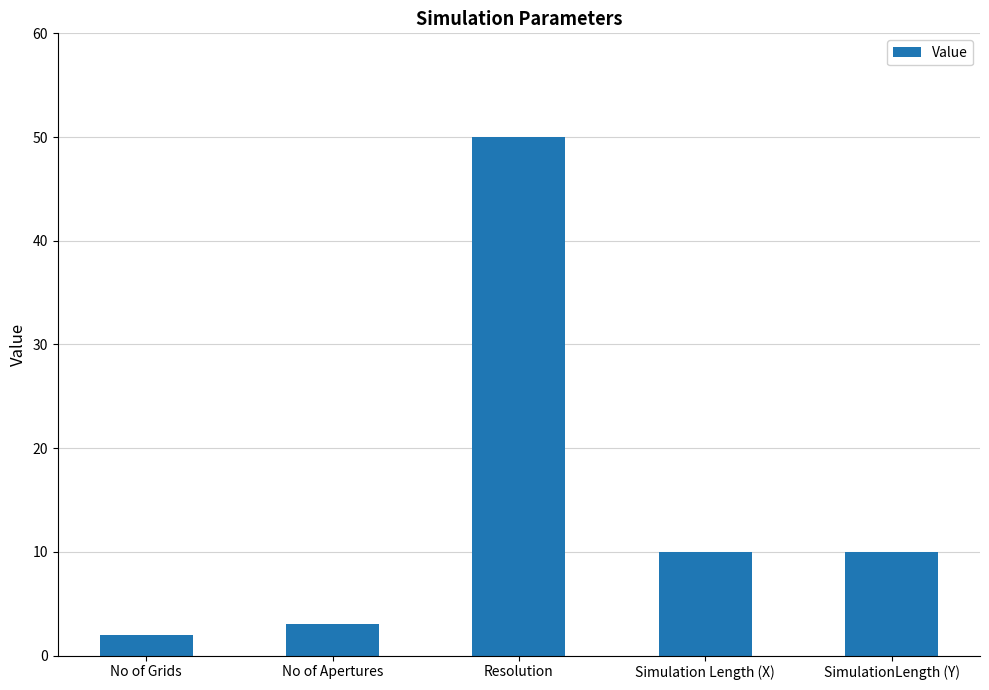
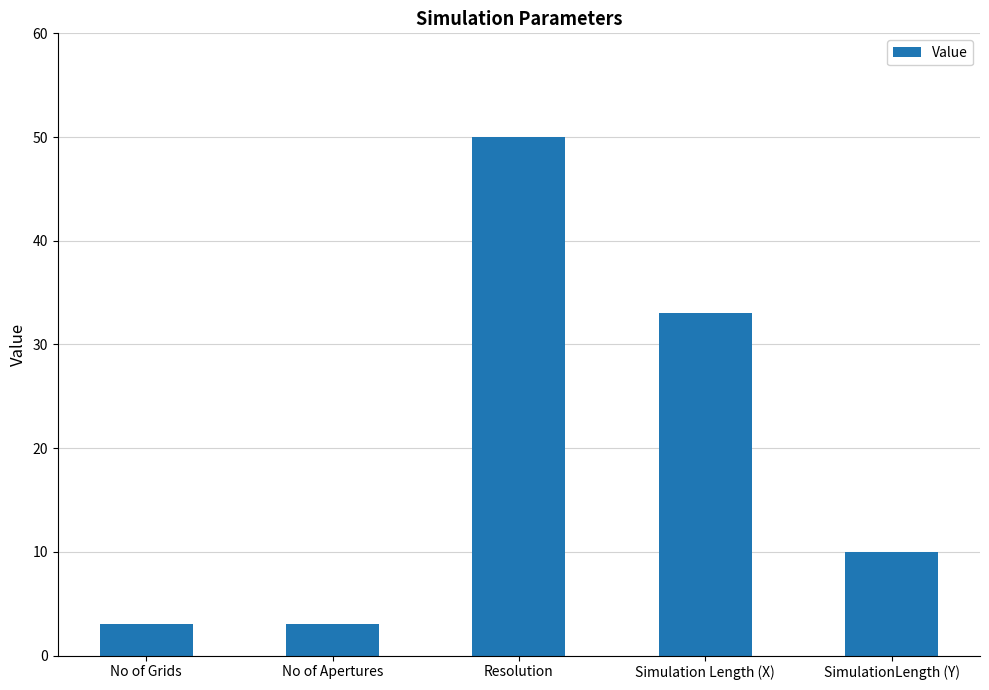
No of Grids: 2 -> 3
Simulation Length (X): 10 -> 33
